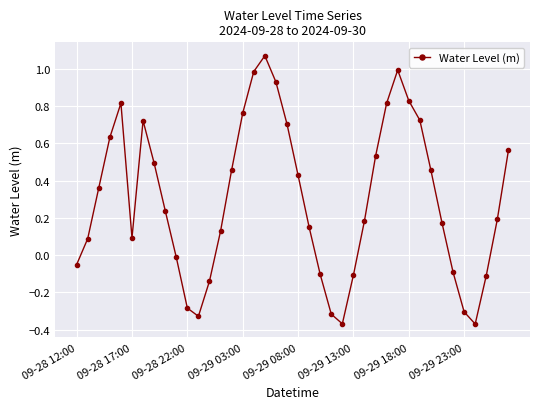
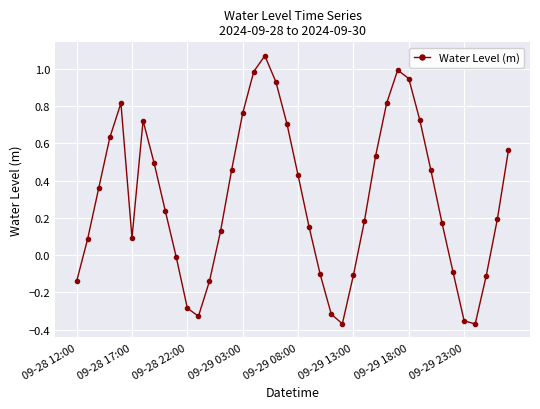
09-28 12:00: -0.05 -> -0.14
09-29 18:00: 0.83 -> 0.95
09-29 23:00: -0.30 -> -0.35
